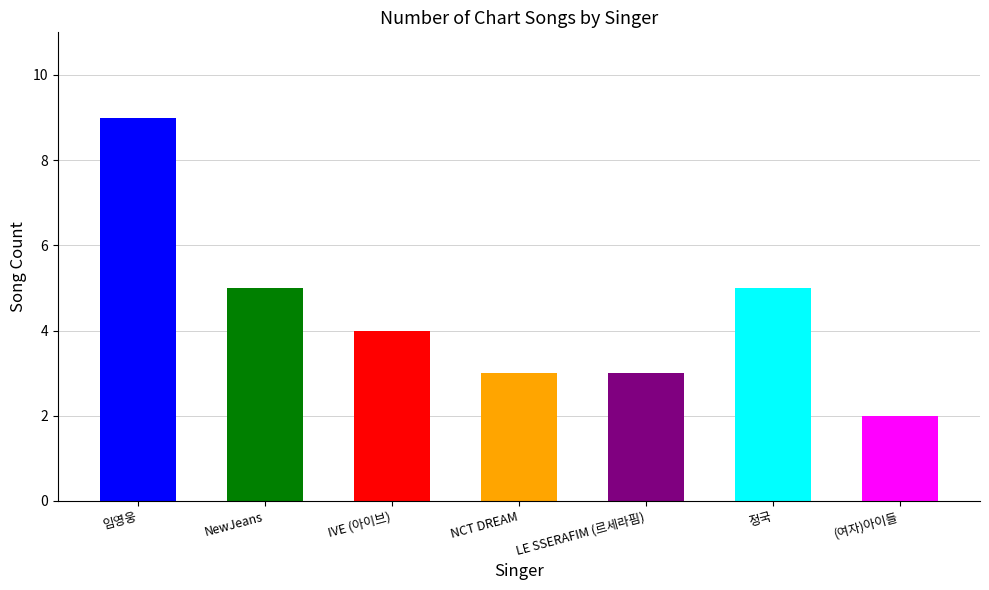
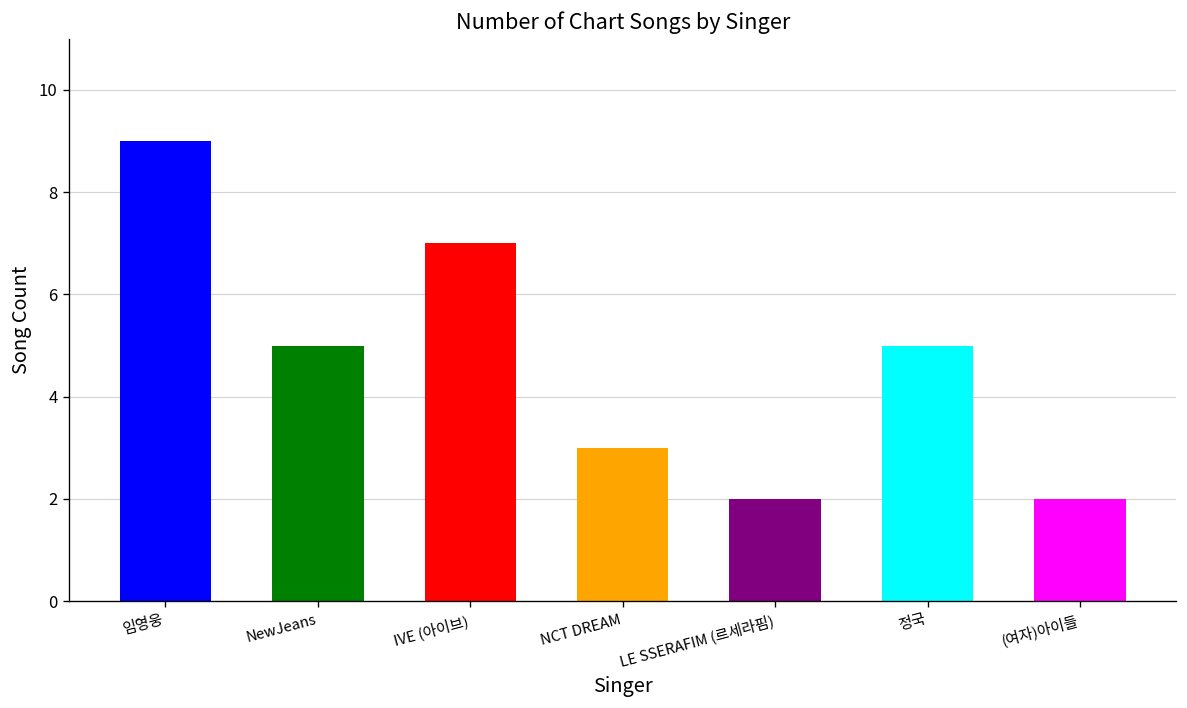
IVE (아이브): 4 -> 7
LE SSERAFIM (르세라핌): 3 -> 2
